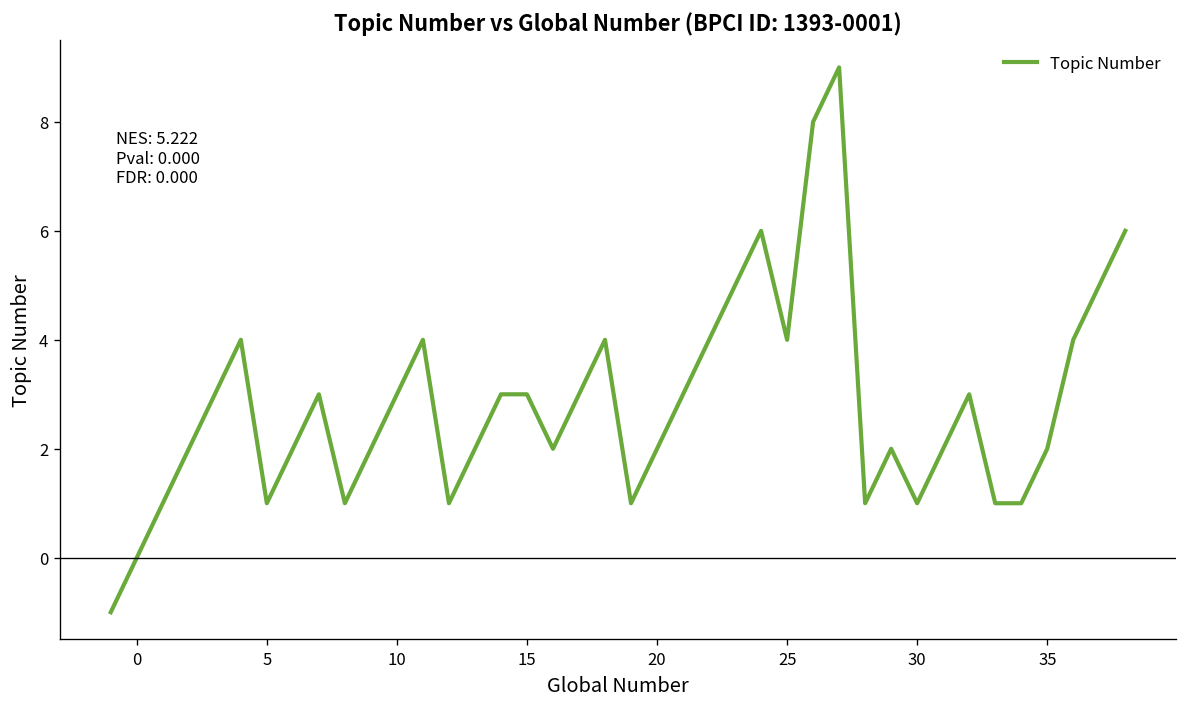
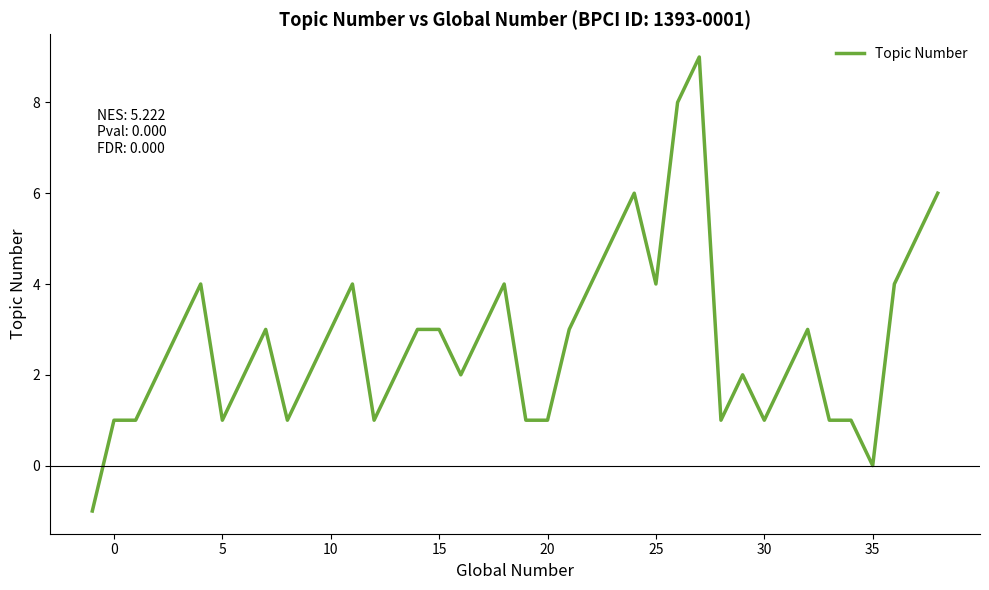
0: 0 -> 1
20: 2 -> 1
35: 2 -> 0
